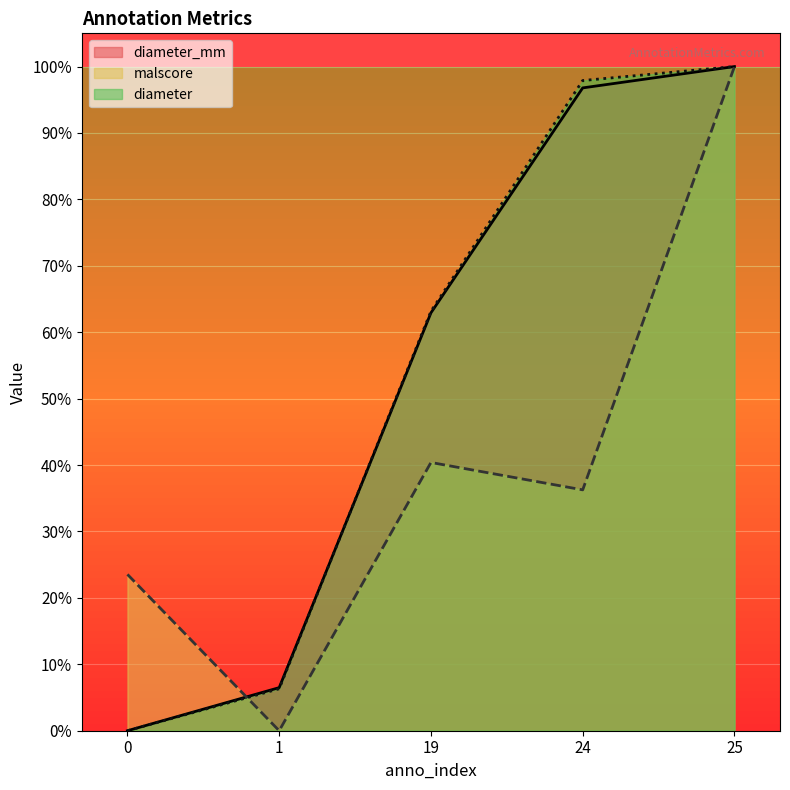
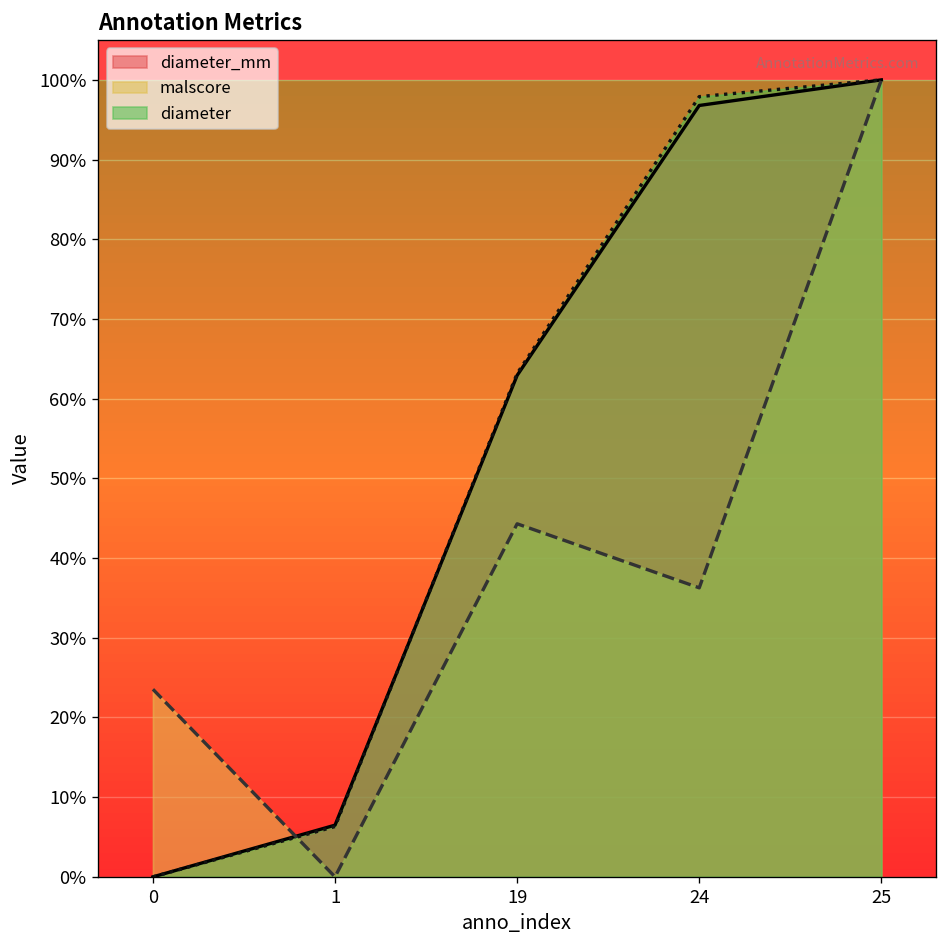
malscore, 19: 40% -> 44%
